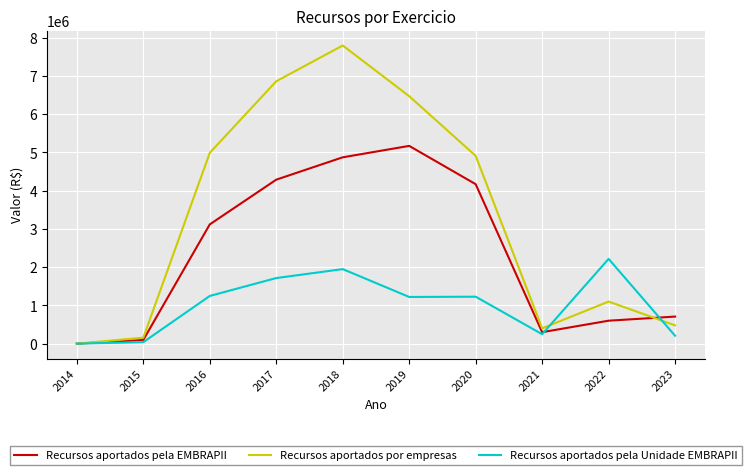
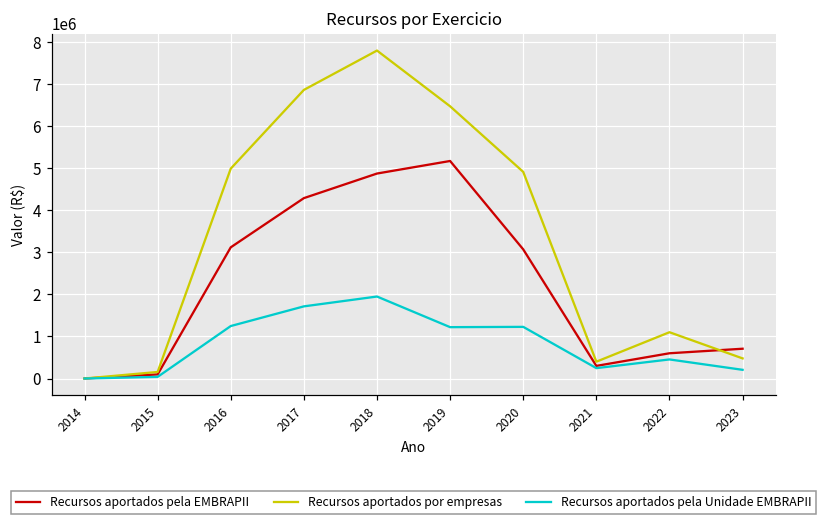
Recursos aportados pela EMBRAPII, 2020: 4200000 -> 3100000
Recursos aportados pela Unidade EMBRAPII, 2022: 2200000 -> 500000
